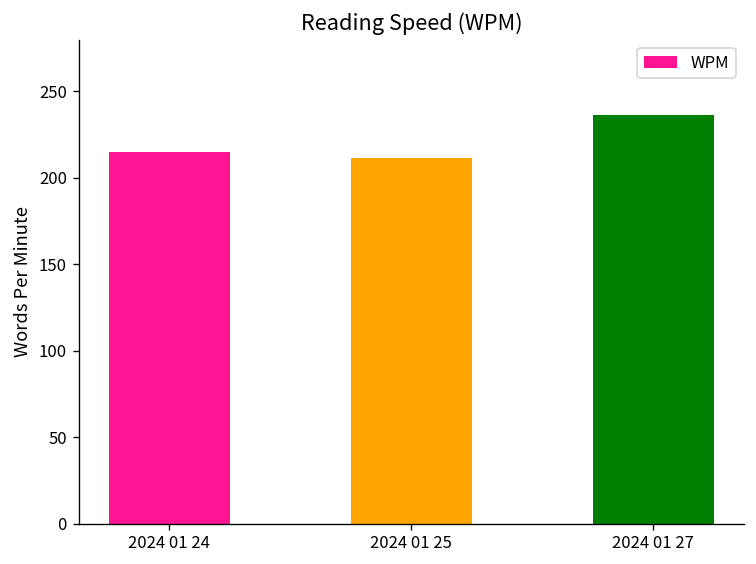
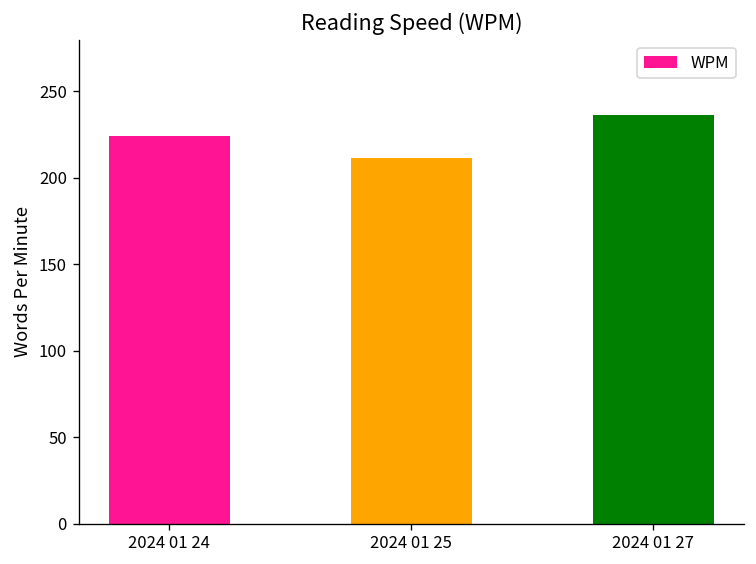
2024 01 24: 215 -> 224
